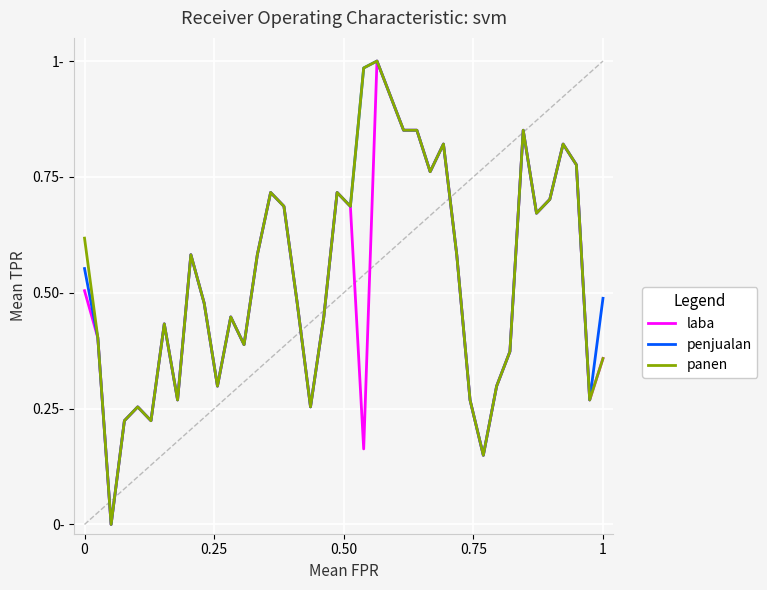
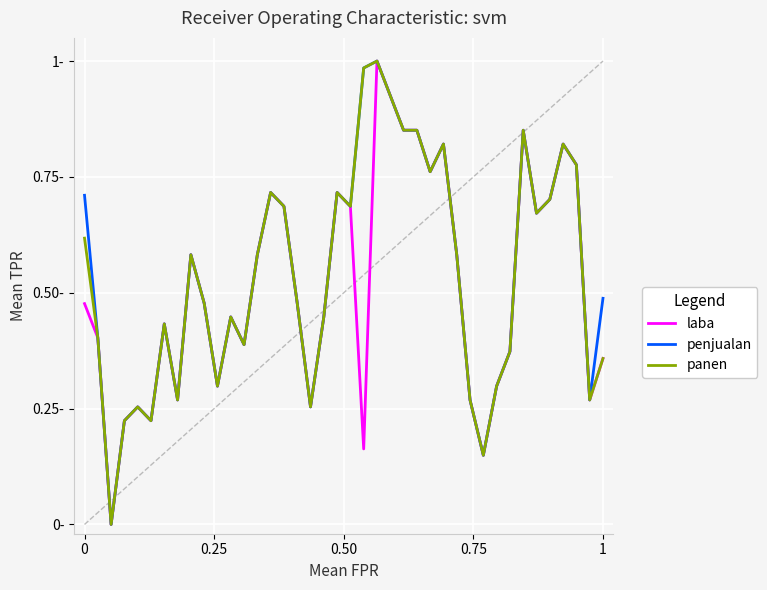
laba, 0: 0.50- -> 0.48-
penjualan, 0: 0.55- -> 0.71-
